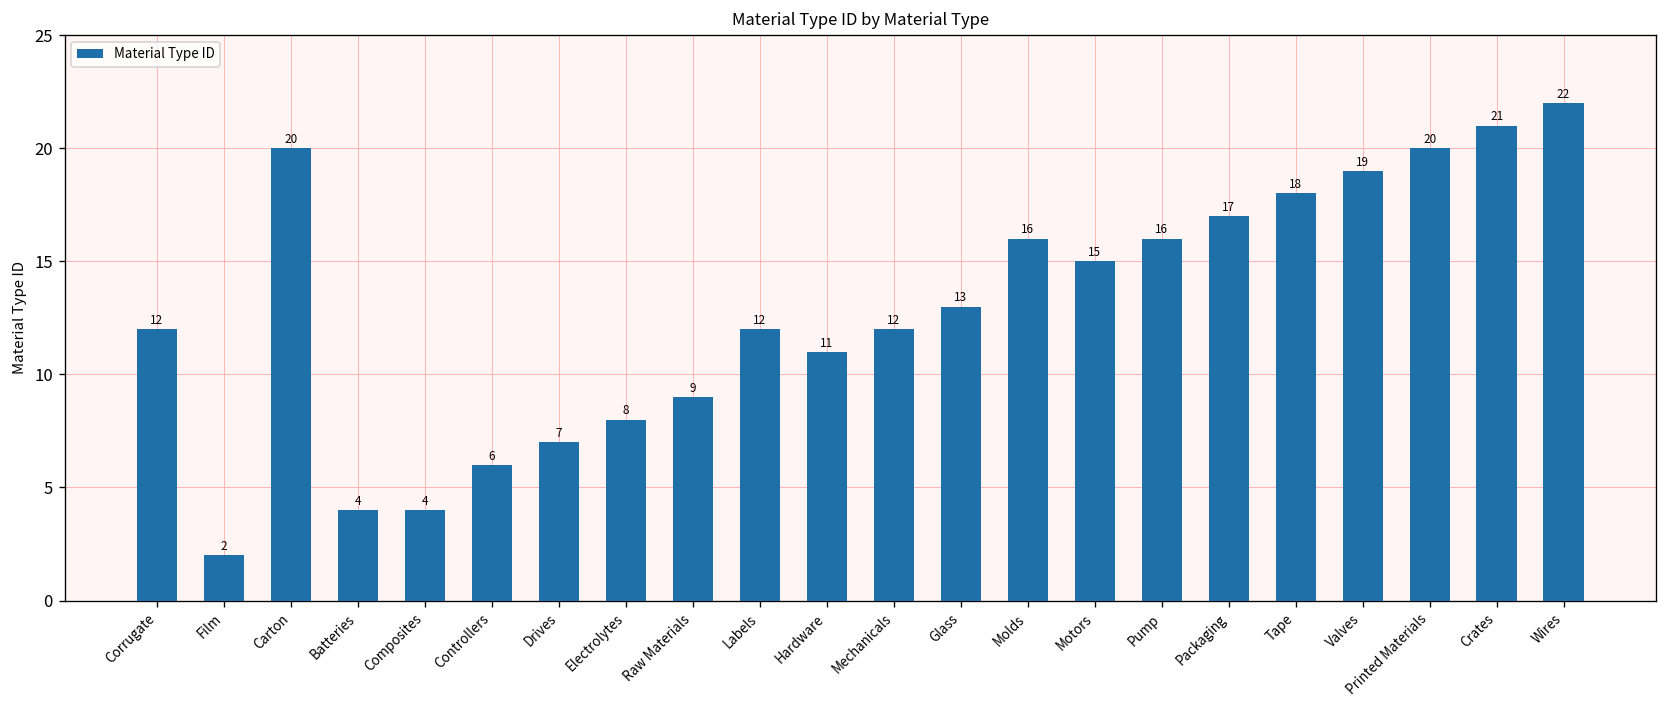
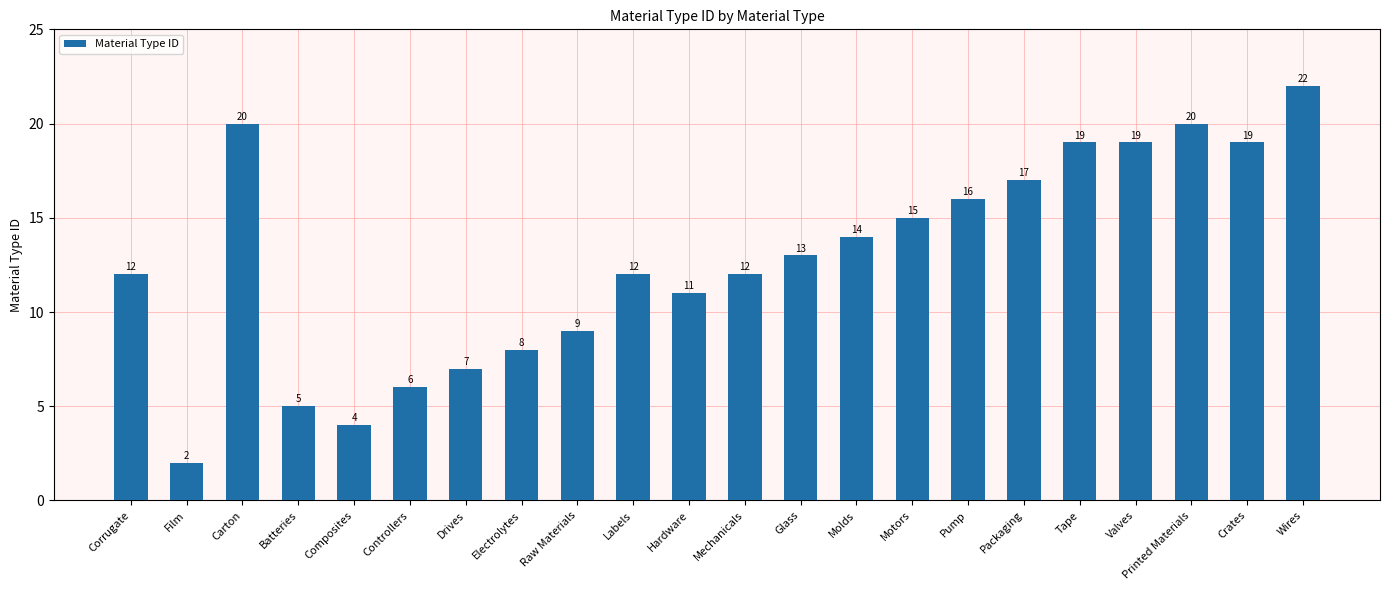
Batteries: 4 -> 5
Molds: 16 -> 14
Tape: 18 -> 19
Crates: 21 -> 19
